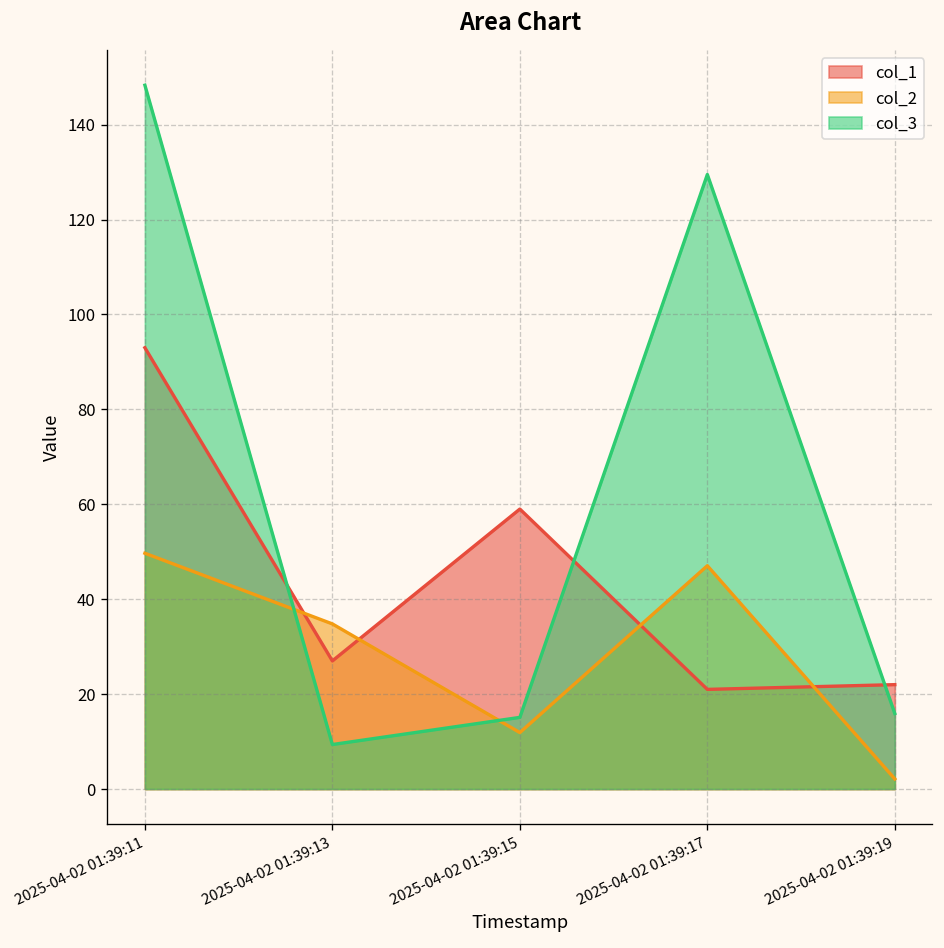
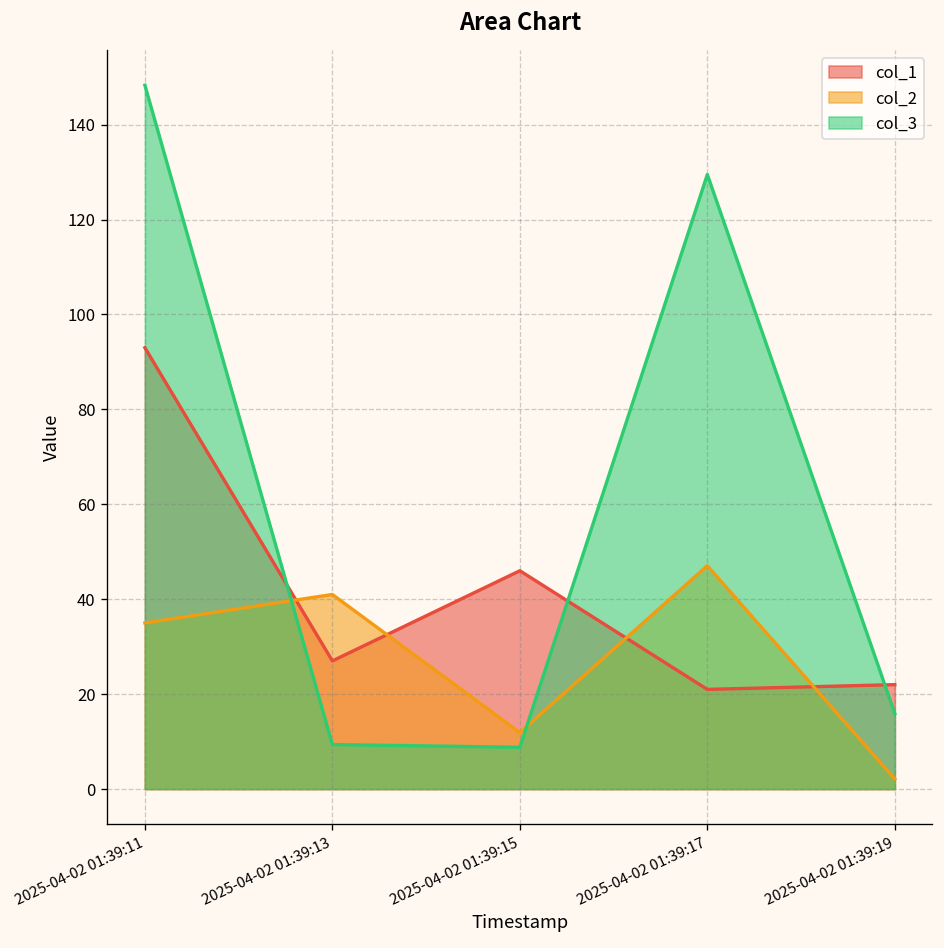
col_2, 2025-04-02 01:39:11: 50 -> 35
col_2, 2025-04-02 01:39:13: 35 -> 41
col_1, 2025-04-02 01:39:15: 59 -> 46
col_3, 2025-04-02 01:39:15: 15 -> 9
